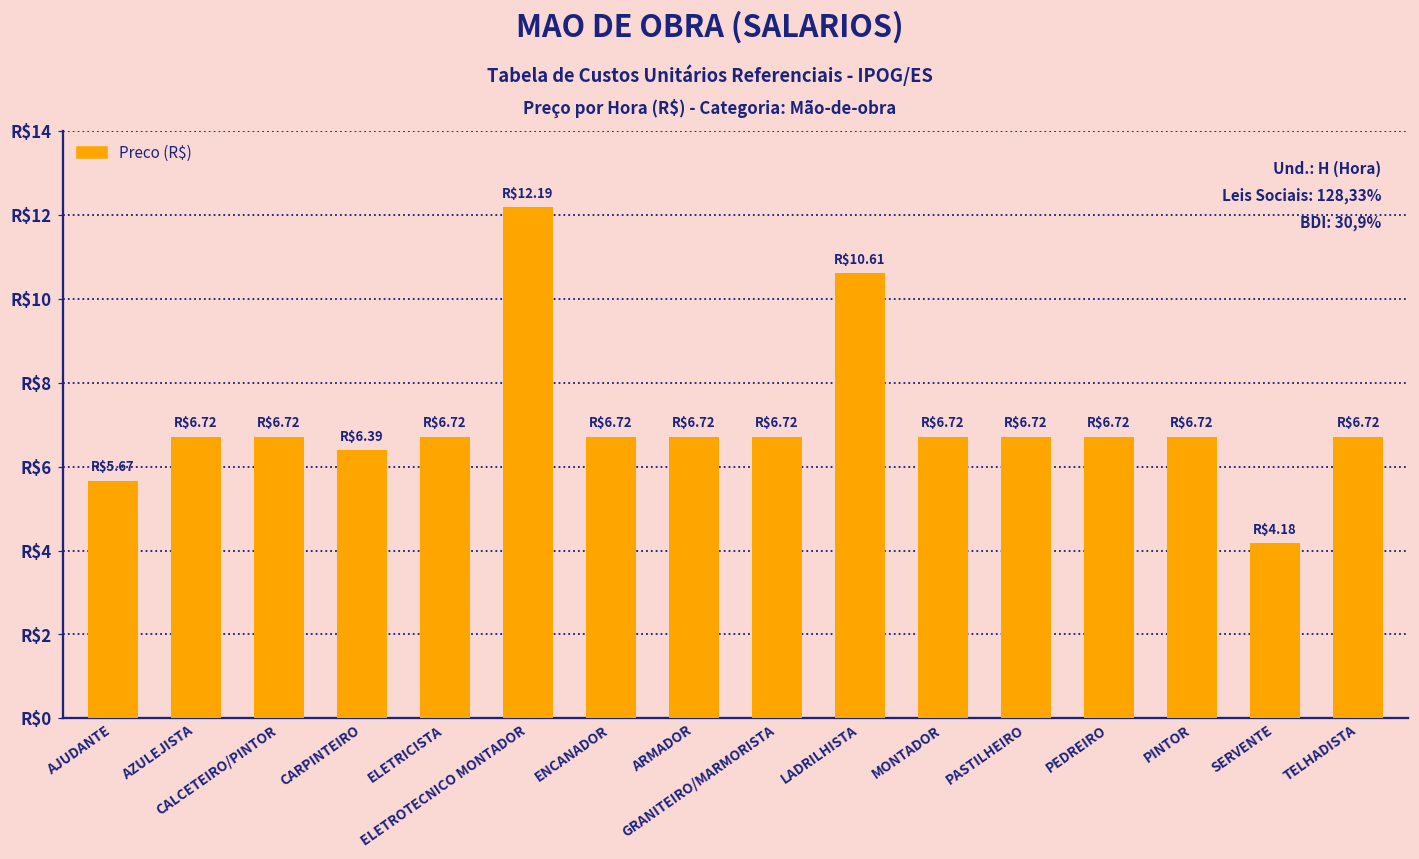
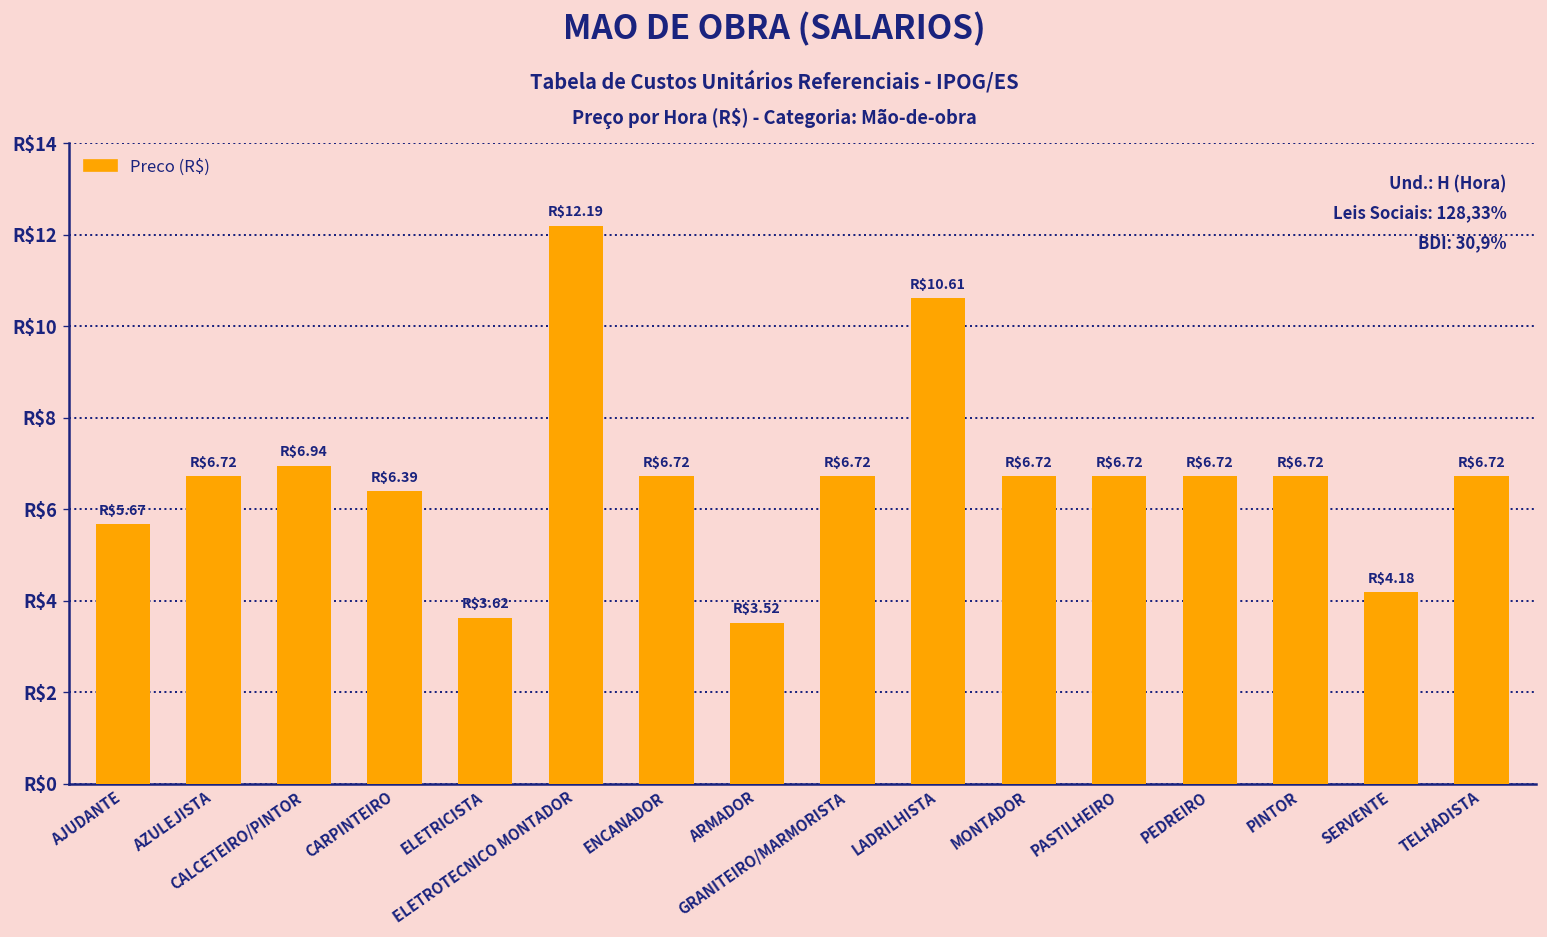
CALCETEIRO/PINTOR: $6.72 -> $6.94
ELETRICISTA: $6.72 -> $3.62
ARMADOR: $6.72 -> $3.52
